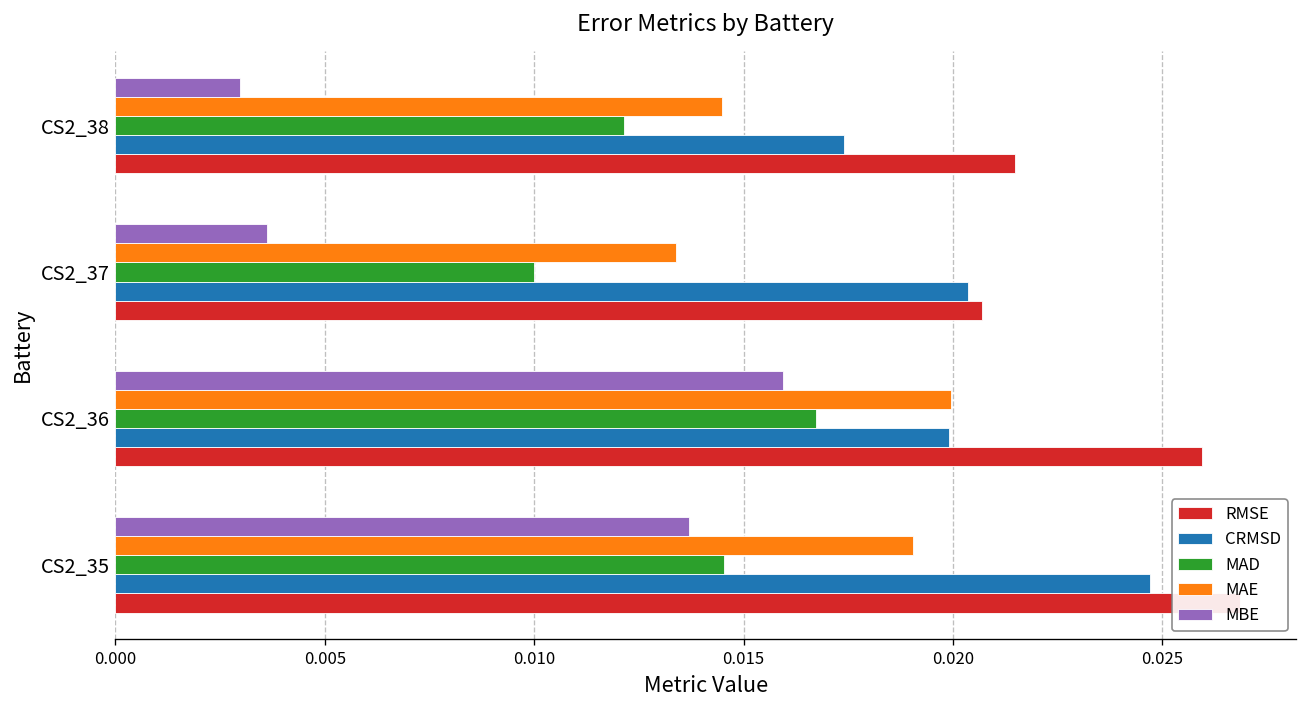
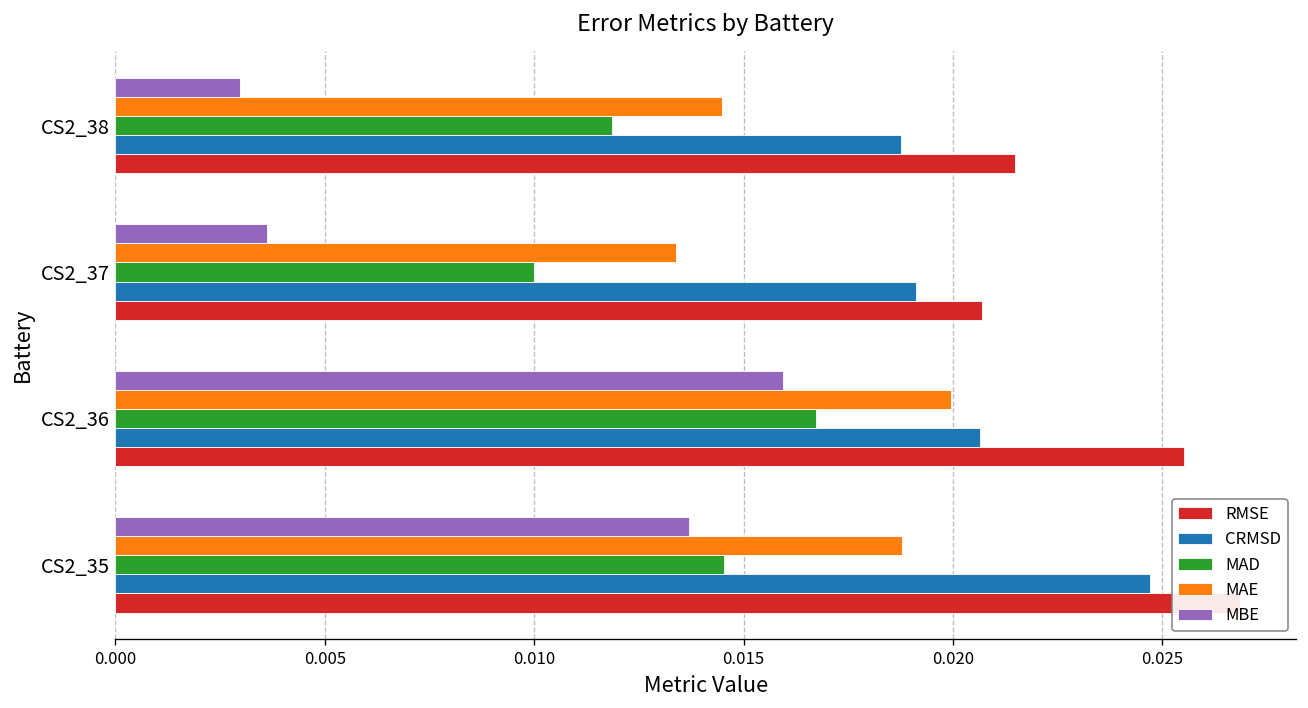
MAD, CS2_38: 0.0121 -> 0.0119
CRMSD, CS2_38: 0.0174 -> 0.0188
CRMSD, CS2_37: 0.0204 -> 0.0191
CRMSD, CS2_36: 0.0199 -> 0.0206
RMSE, CS2_36: 0.0259 -> 0.0255
MAE, CS2_35: 0.0191 -> 0.0188
